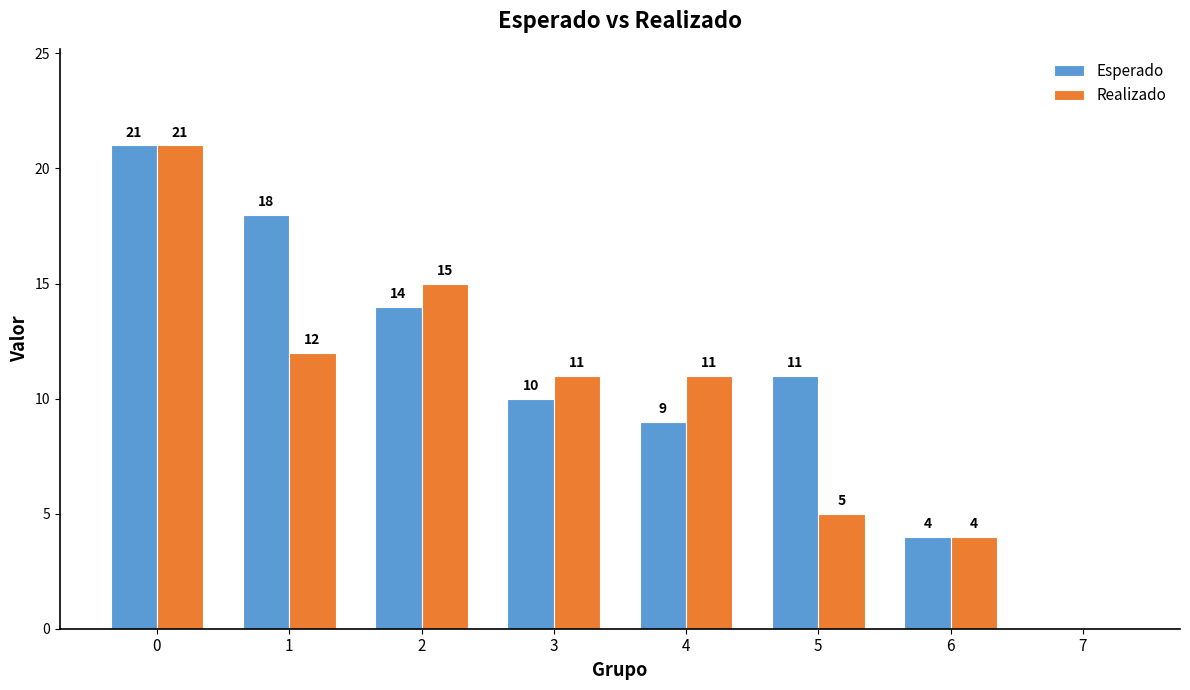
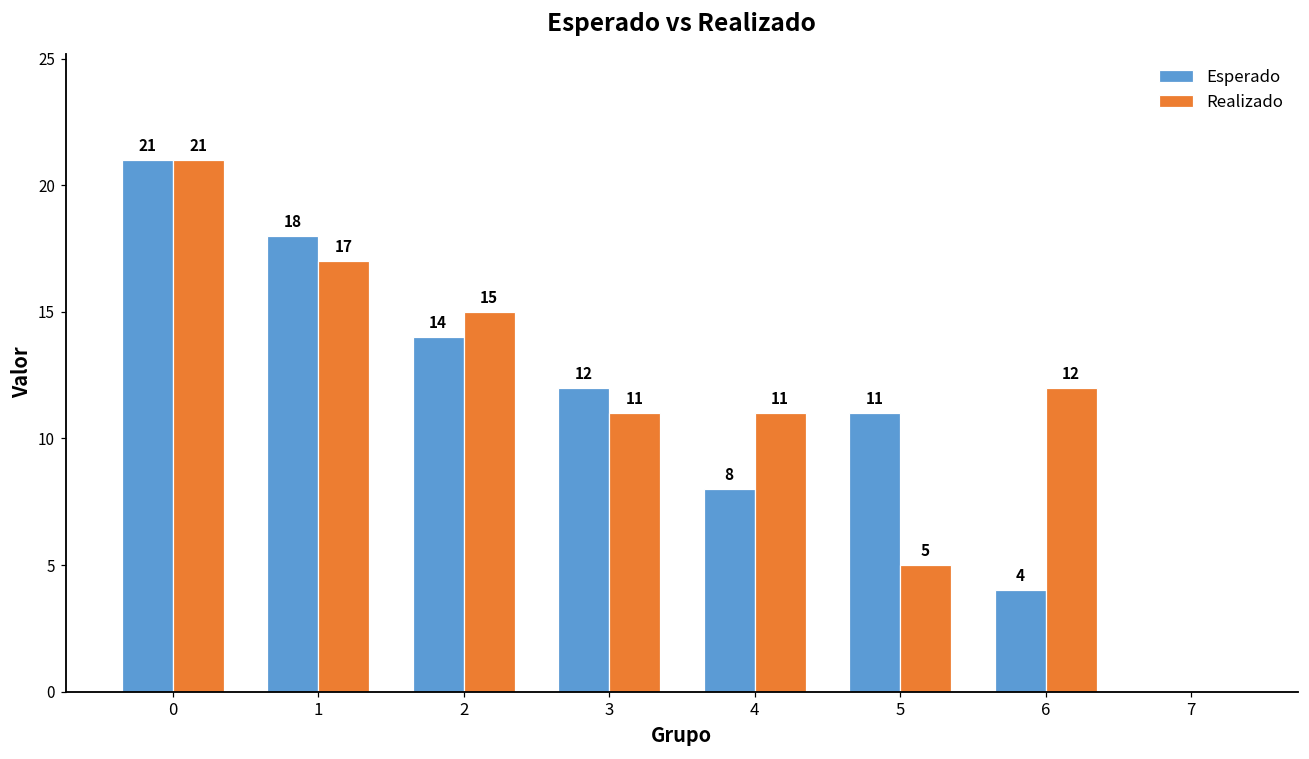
Realizado, 1: 12 -> 17
Esperado, 3: 10 -> 12
Esperado, 4: 9 -> 8
Realizado, 6: 4 -> 12
